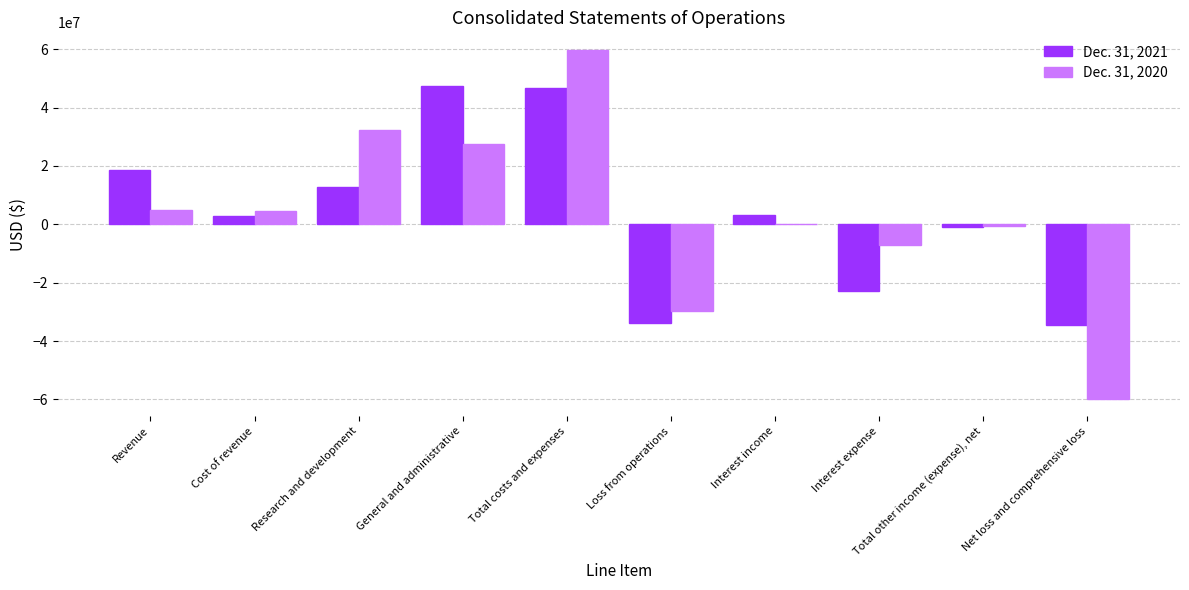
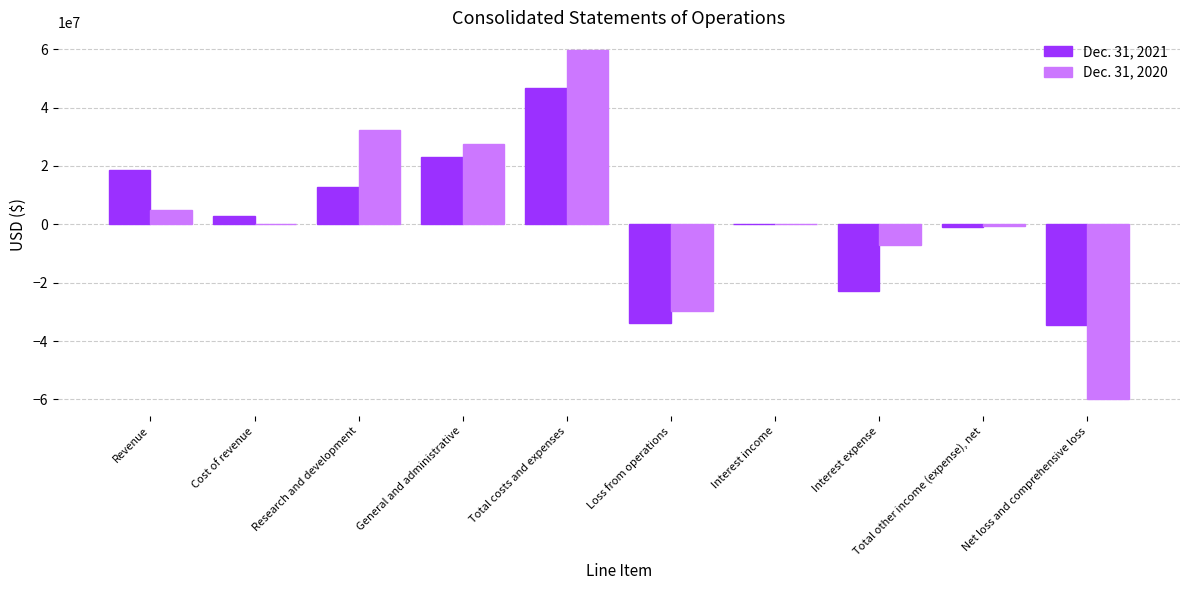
Dec. 31, 2020, Cost of revenue: 4000000 -> 0
Dec. 31, 2021, General and administrative: 48000000 -> 23000000
Dec. 31, 2021, Interest income: 3000000 -> 0
